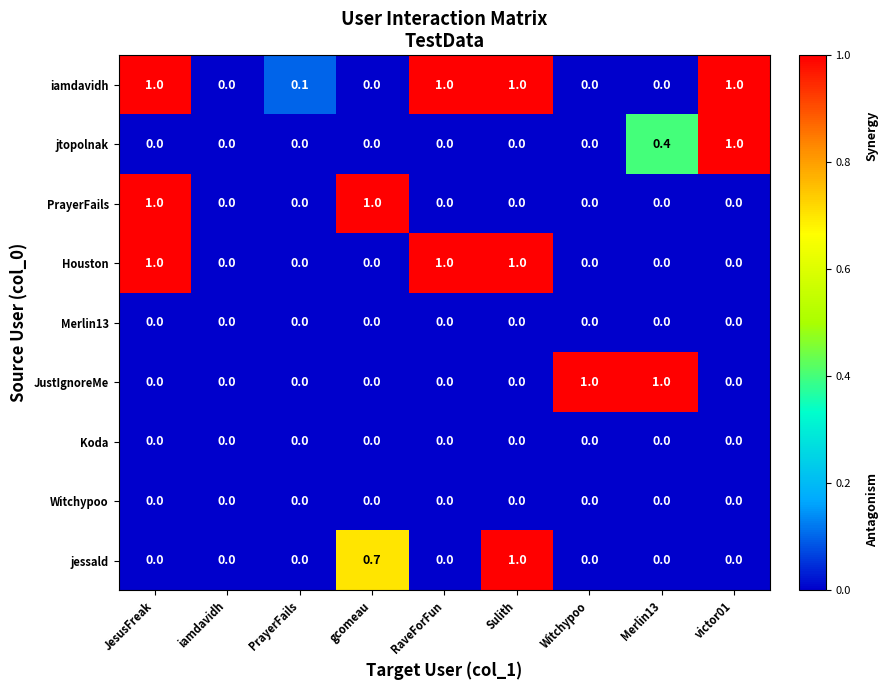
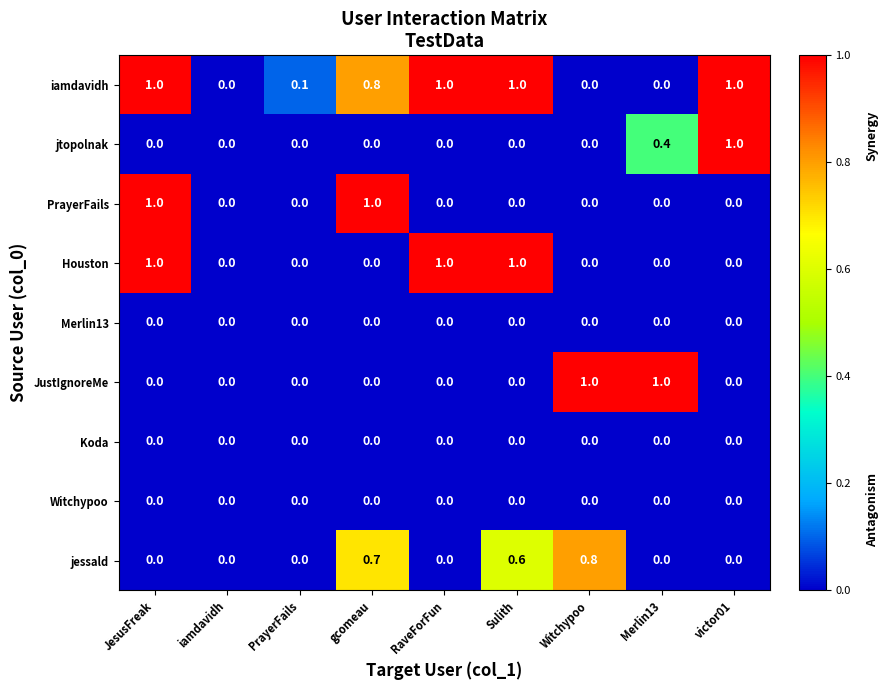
iamdavidh, gcomeau: 0.0 -> 0.8
jessald, Sulith: 1.0 -> 0.6
jessald, Witchypoo: 0.0 -> 0.8
